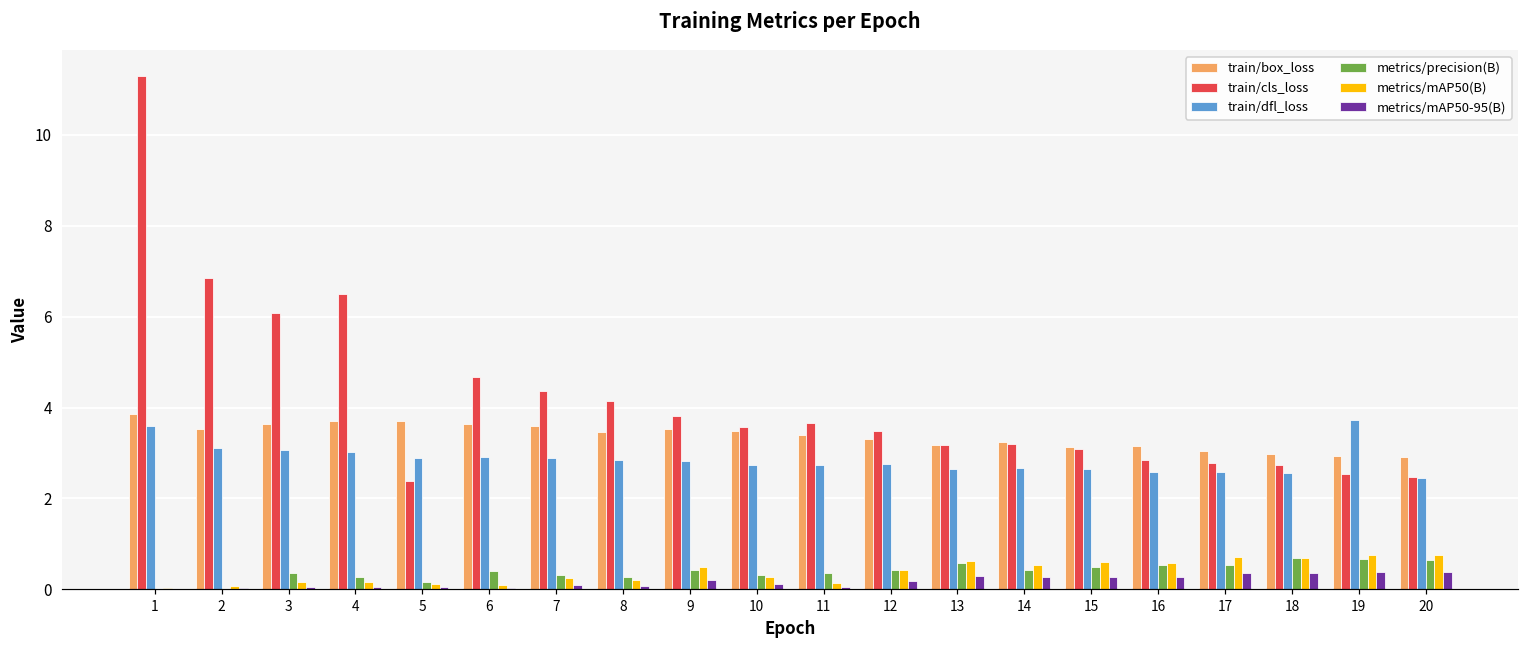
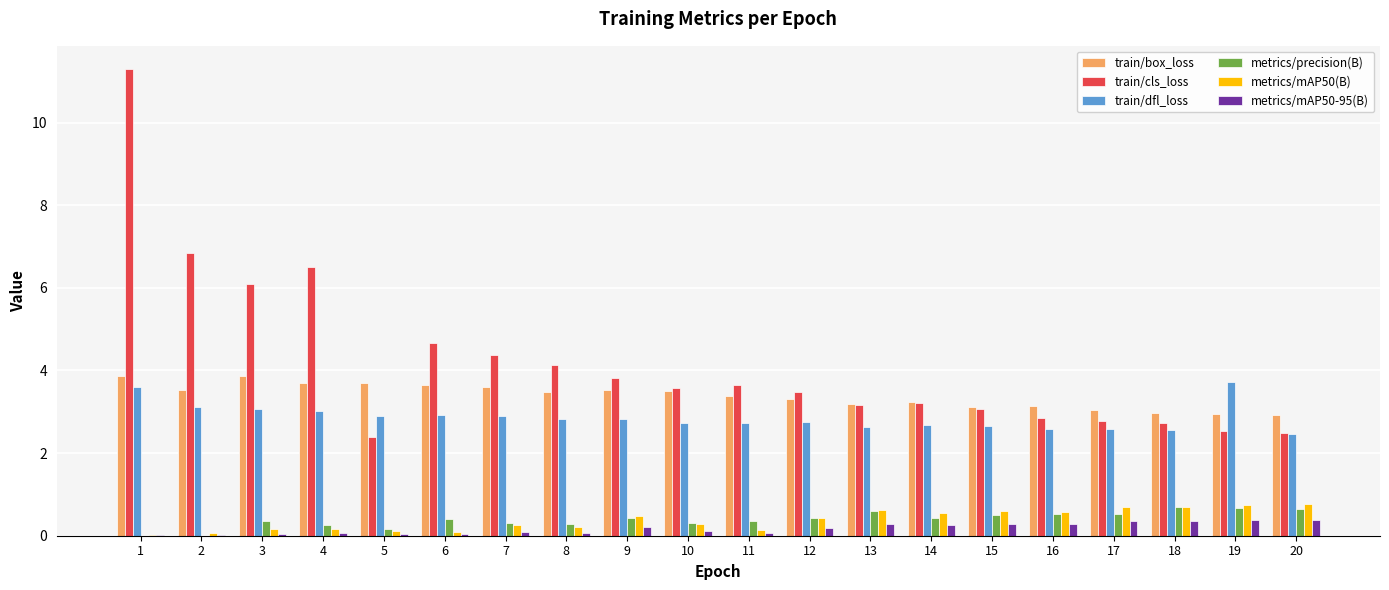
train/box_loss, 3: 3.6 -> 3.9
